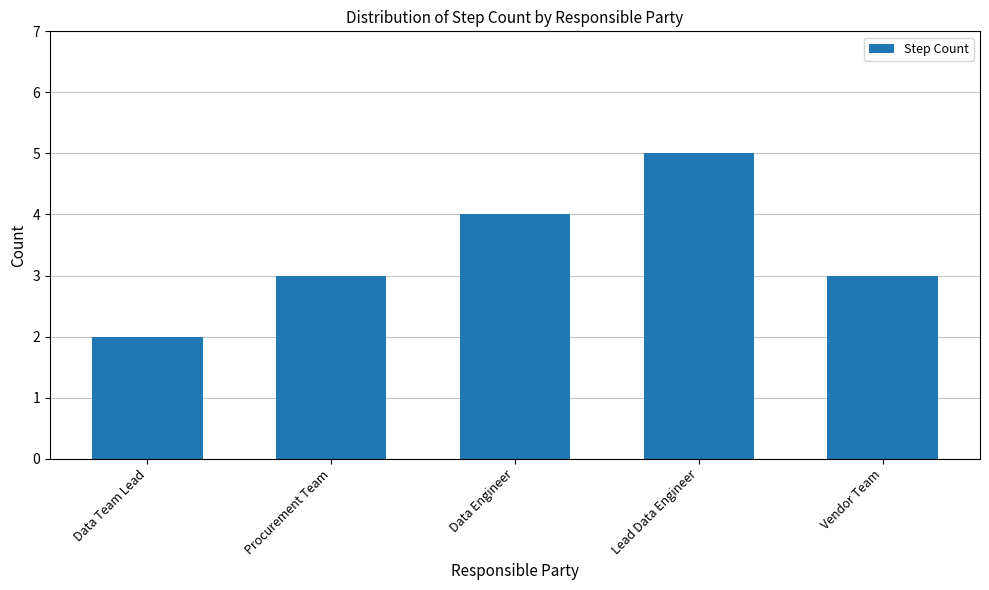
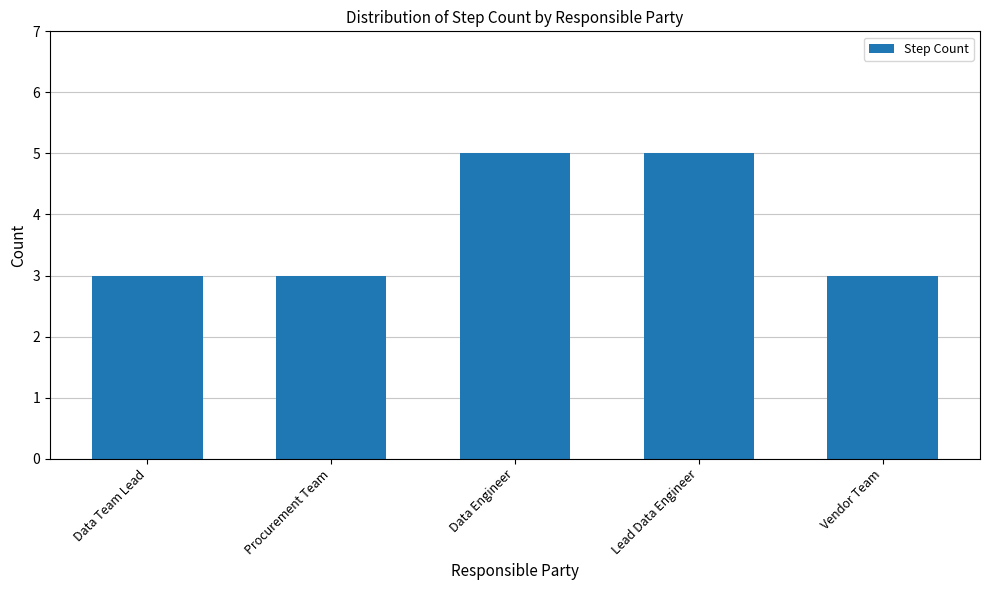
Data Team Lead: 2 -> 3
Data Engineer: 4 -> 5
